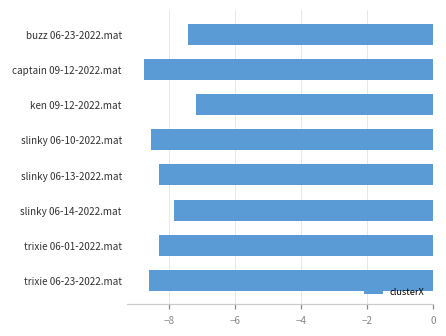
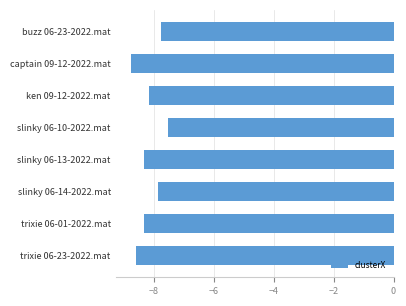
buzz 06-23-2022.mat: -7.4 -> -7.8
ken 09-12-2022.mat: -7.2 -> -8.2
slinky 06-10-2022.mat: -8.5 -> -7.5
